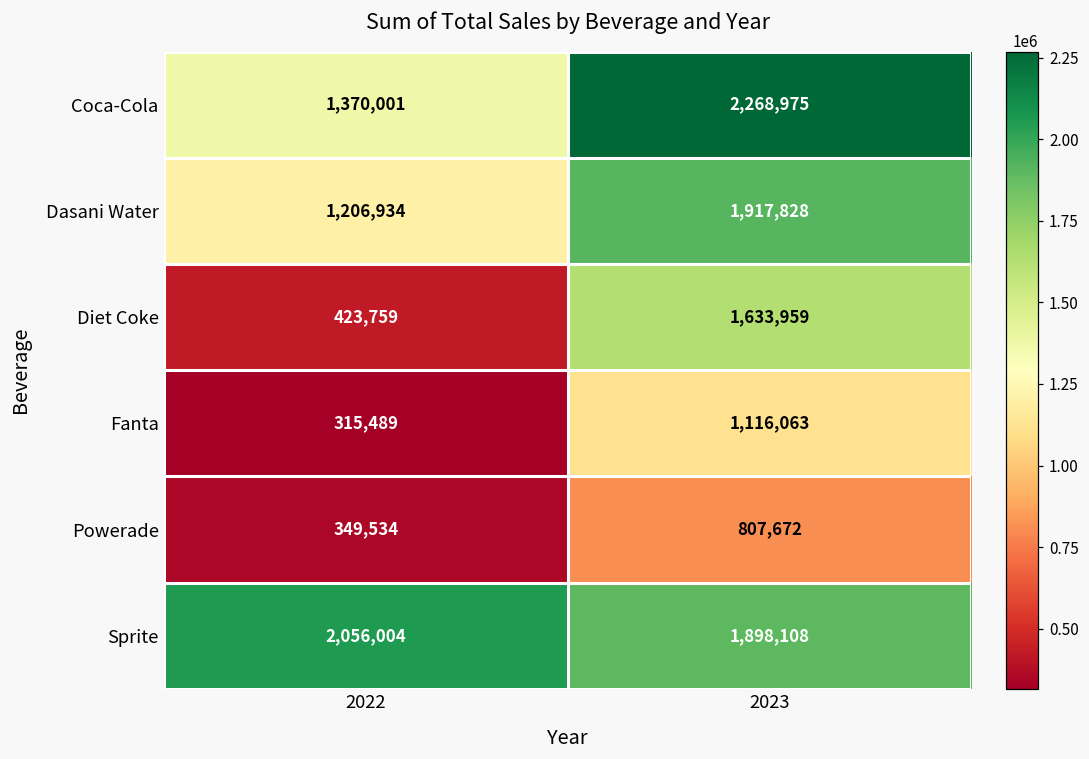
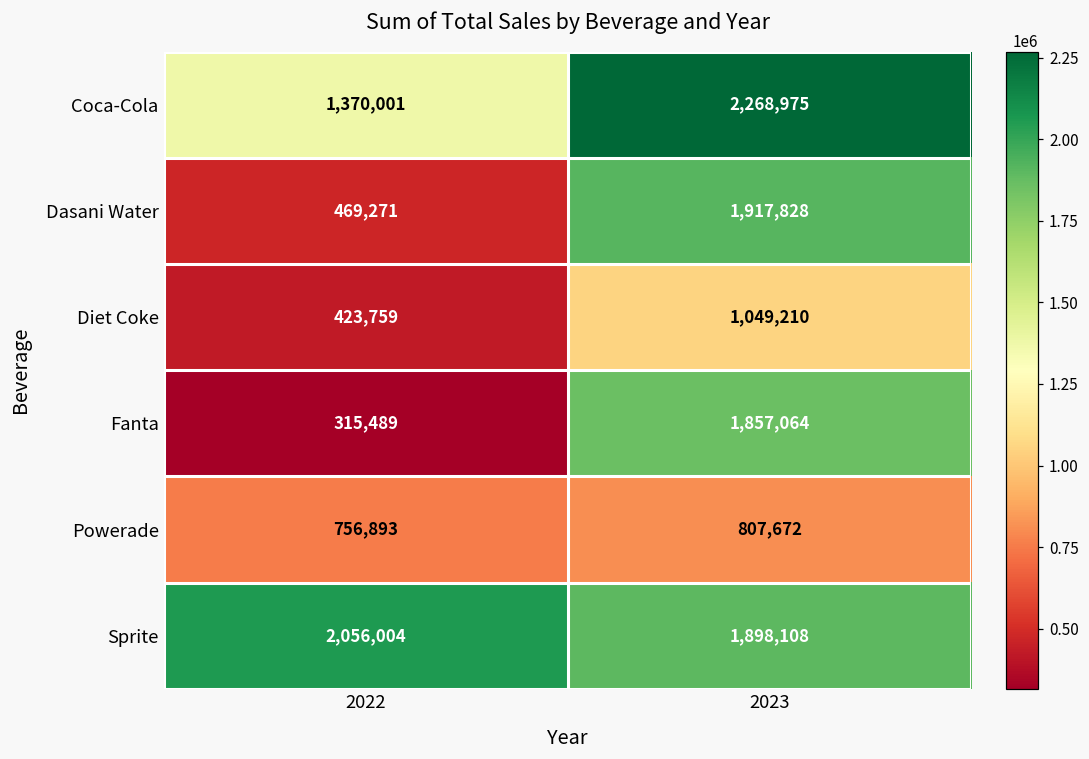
Dasani Water, 2022: 1,206,934 -> 469,271
Diet Coke, 2023: 1,633,959 -> 1,049,210
Fanta, 2023: 1,116,063 -> 1,857,064
Powerade, 2022: 349,534 -> 756,893
